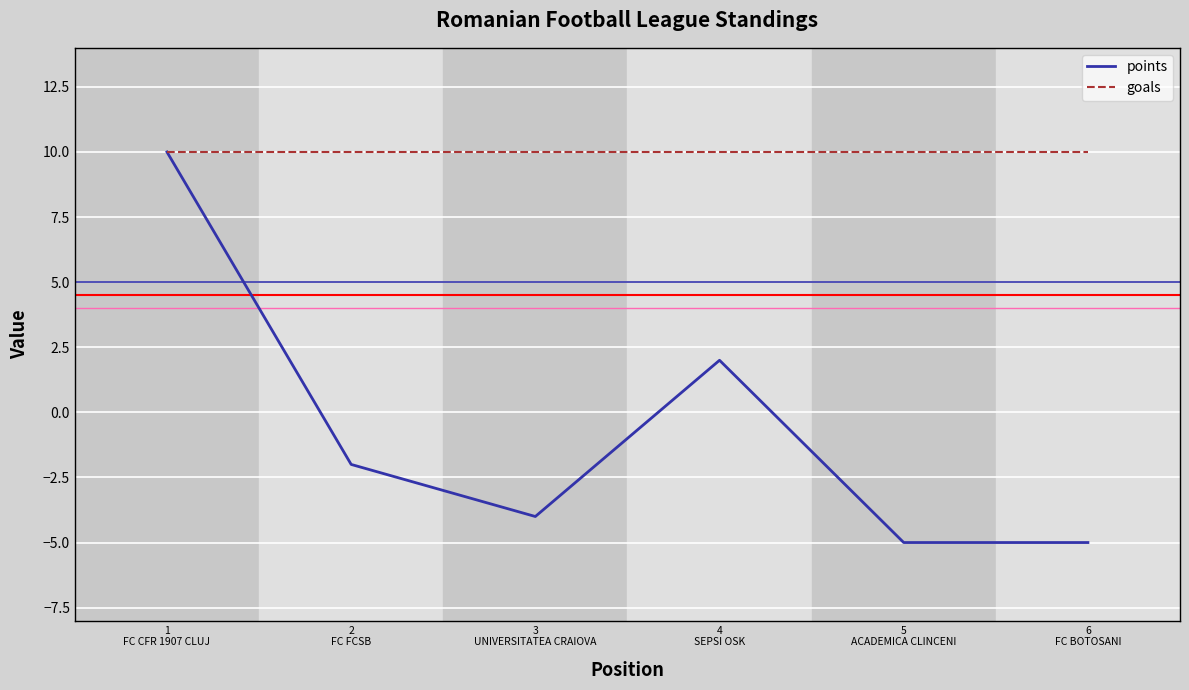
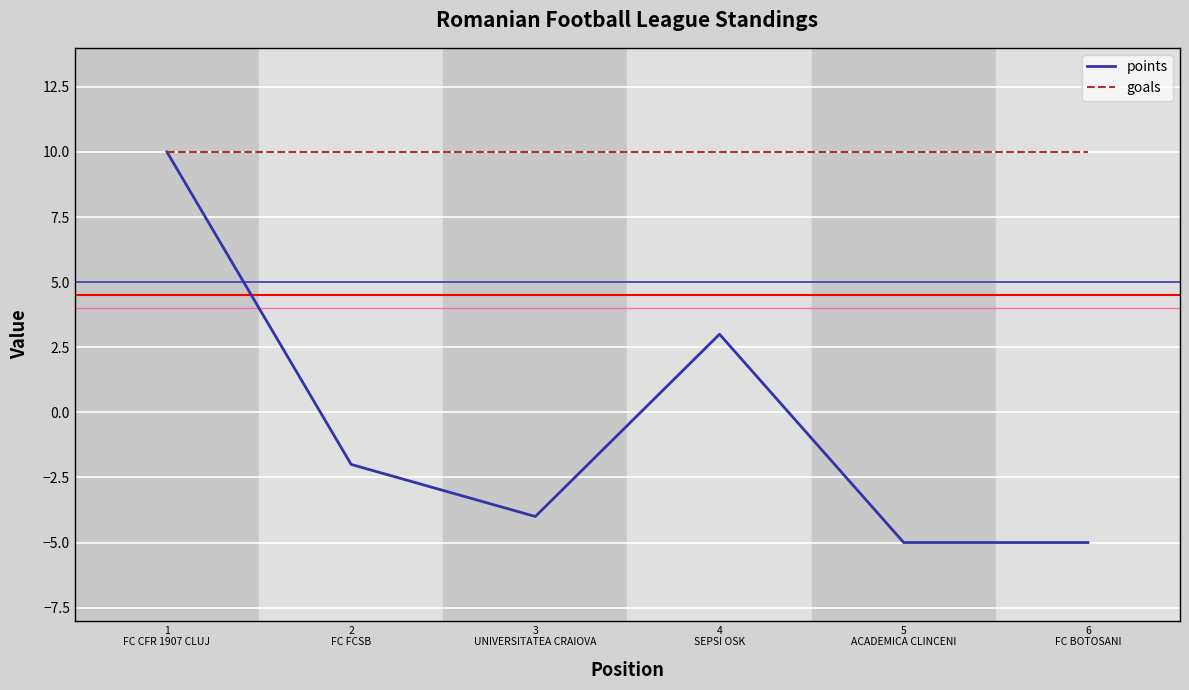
points, 4 SEPSI OSK: 2 -> 3
